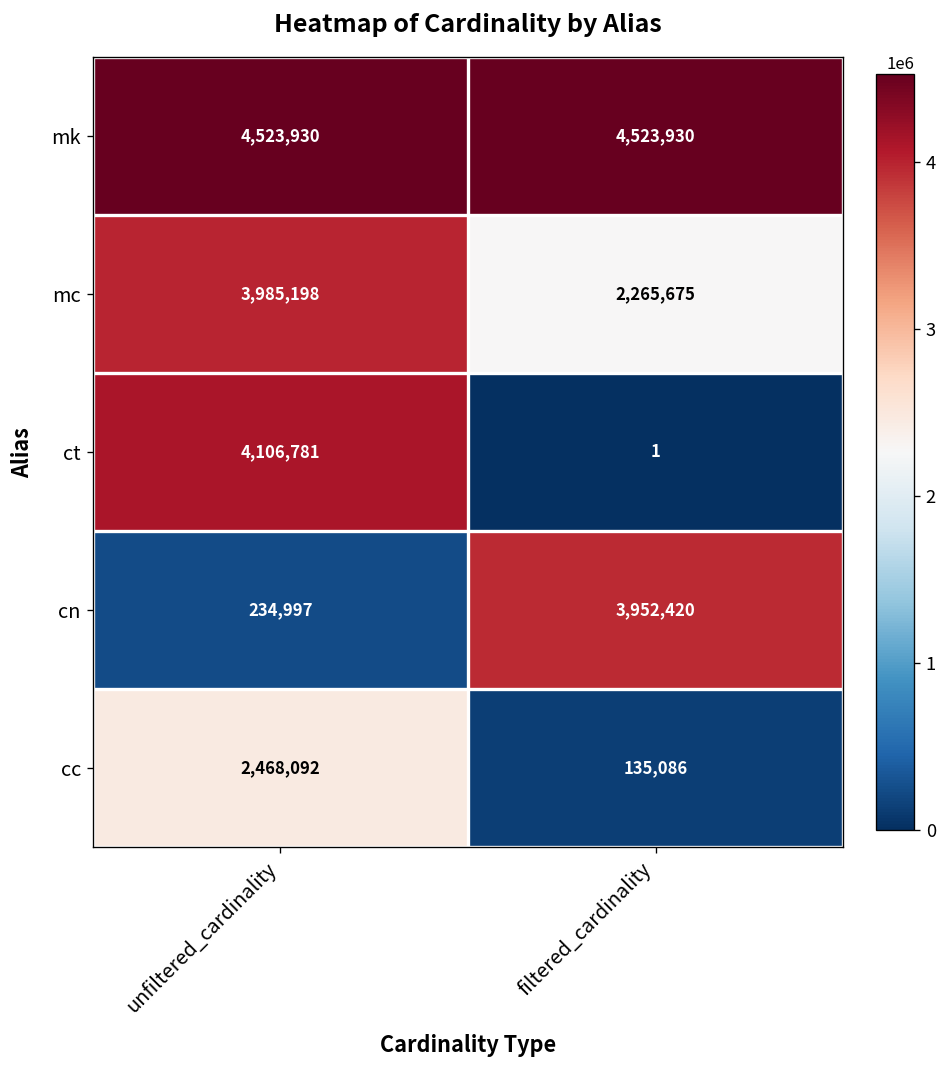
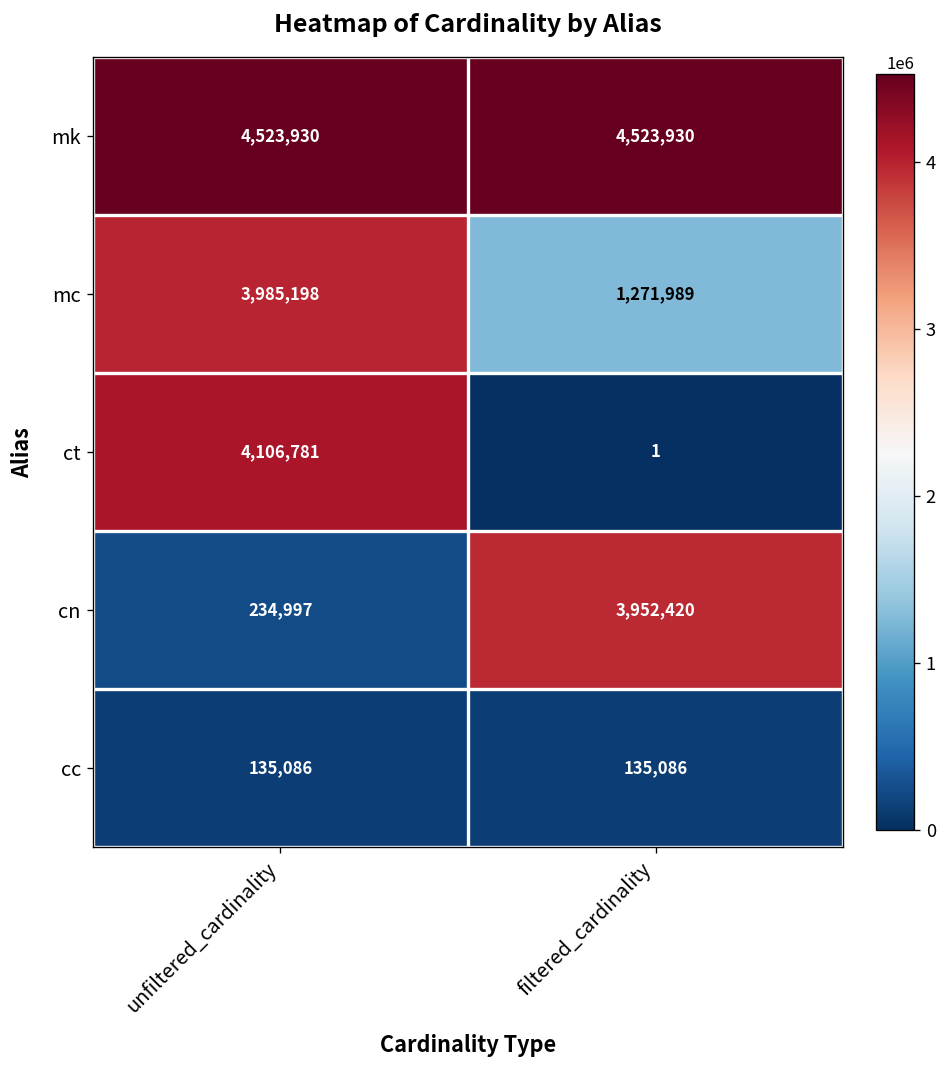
mc, filtered_cardinality: 2,265,675 -> 1,271,989
cc, unfiltered_cardinality: 2,468,092 -> 135,086
